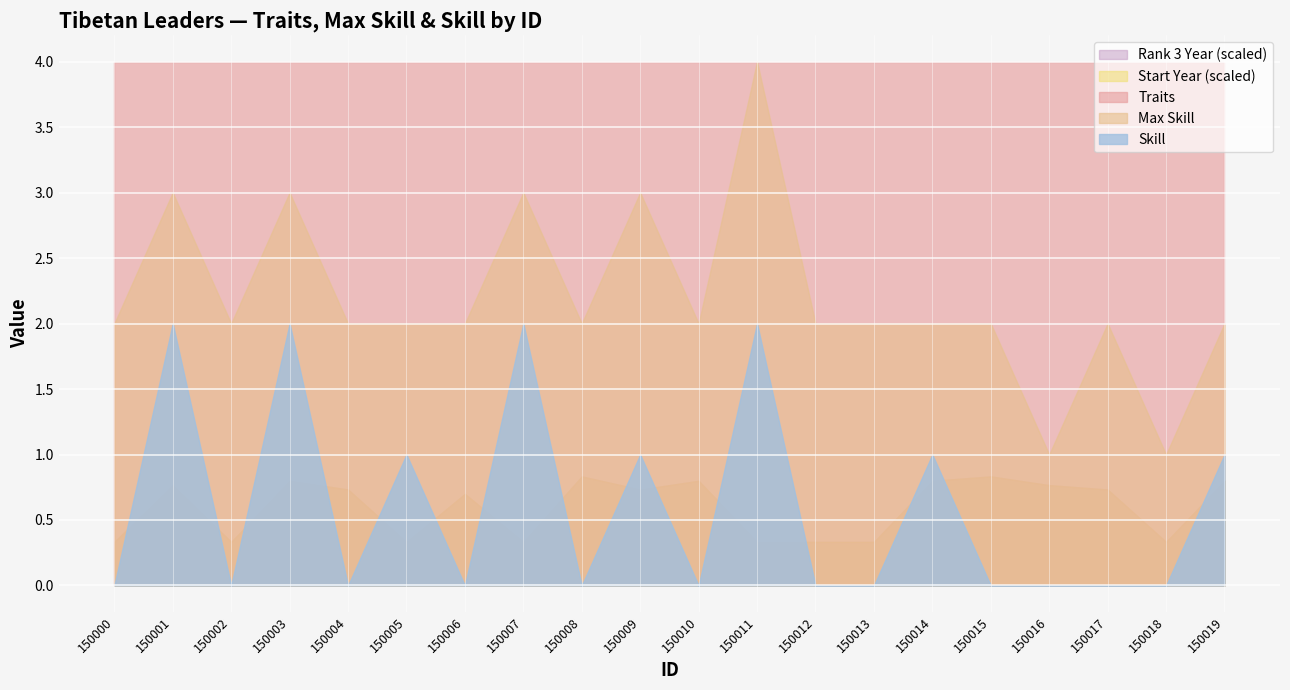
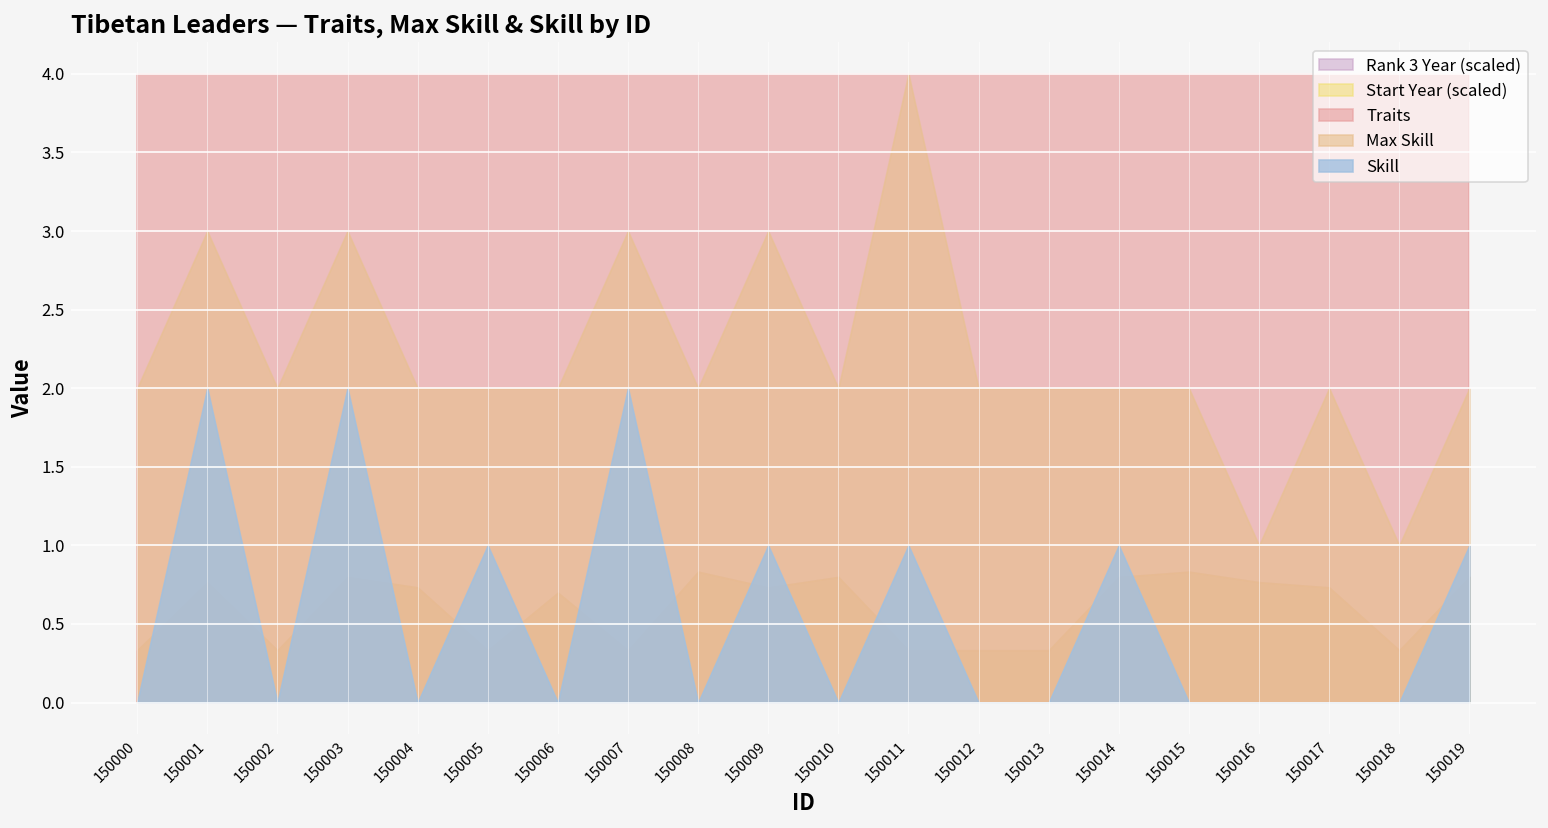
Skill, 150011: 2 -> 1
